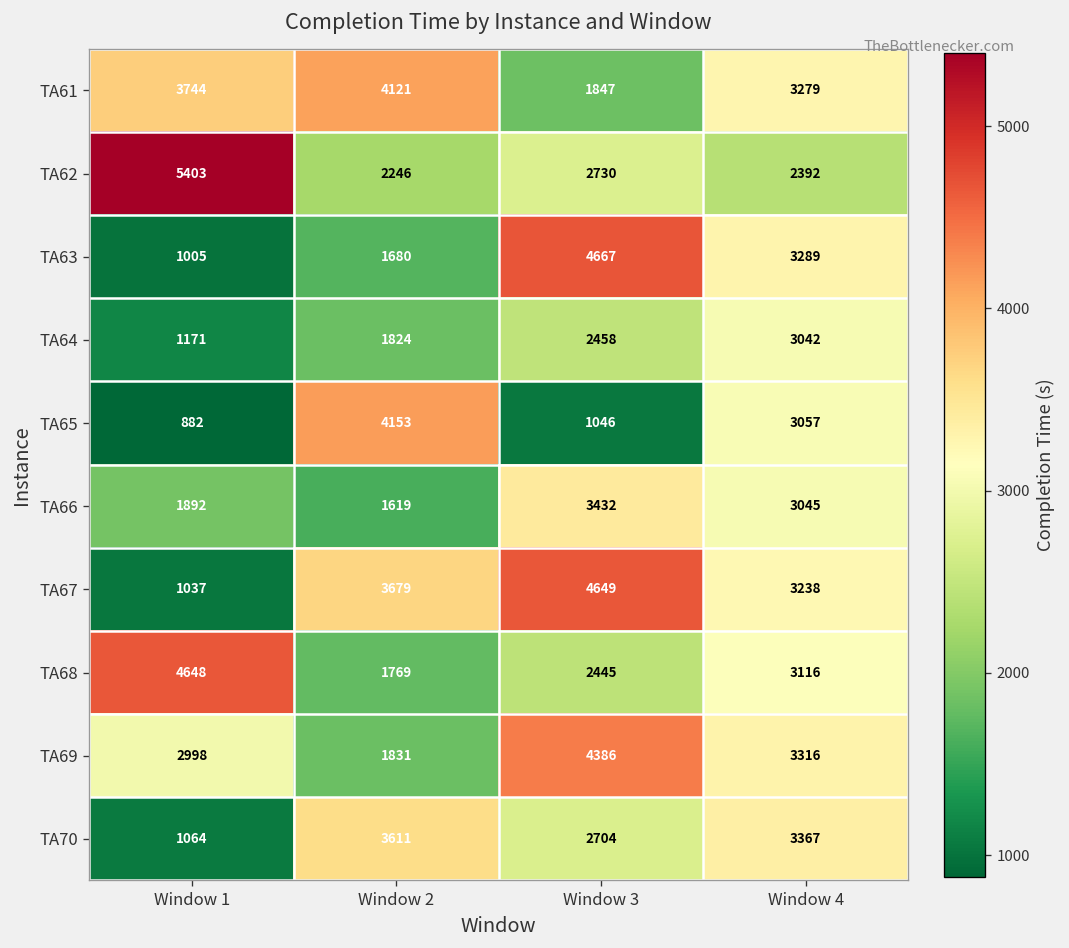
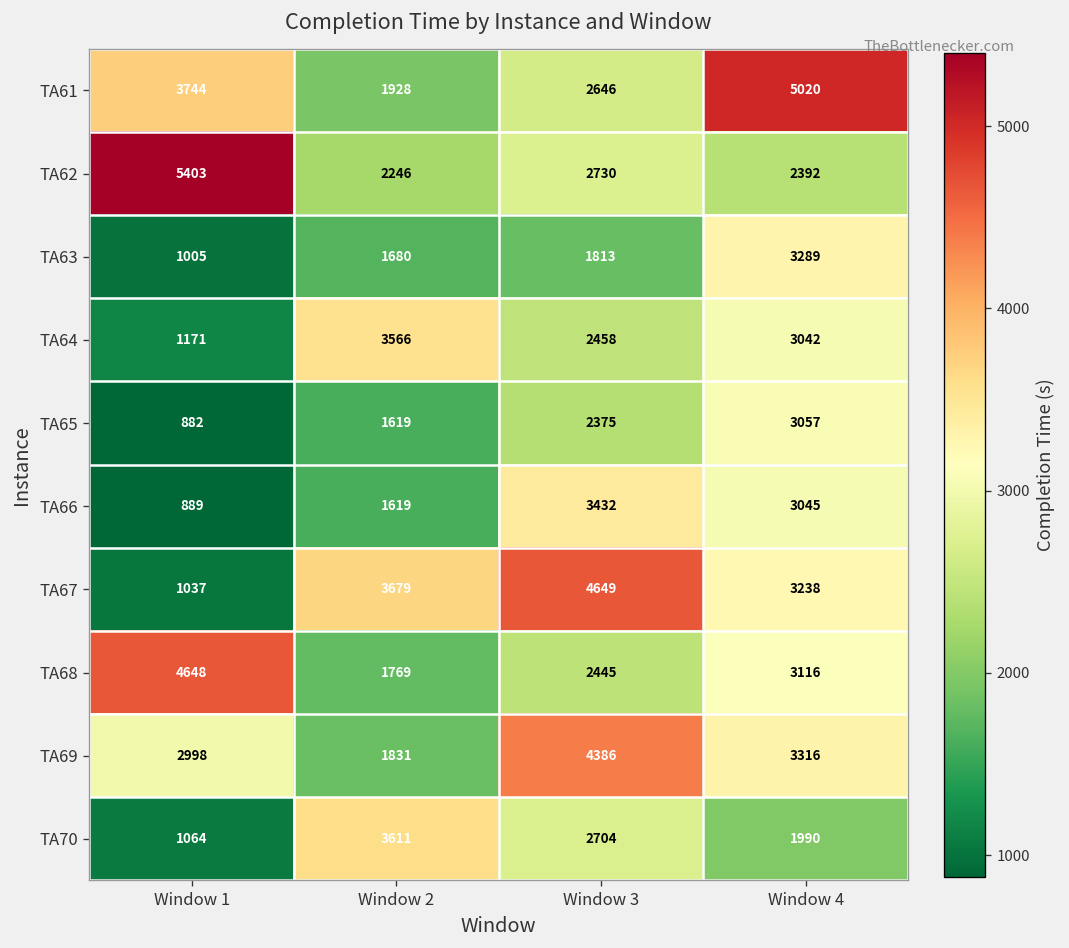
TA61, Window 2: 4121 -> 1928
TA61, Window 3: 1847 -> 2646
TA61, Window 4: 3279 -> 5020
TA63, Window 3: 4667 -> 1813
TA64, Window 2: 1824 -> 3566
TA65, Window 2: 4153 -> 1619
TA65, Window 3: 1046 -> 2375
TA66, Window 1: 1892 -> 889
TA70, Window 4: 3367 -> 1990
